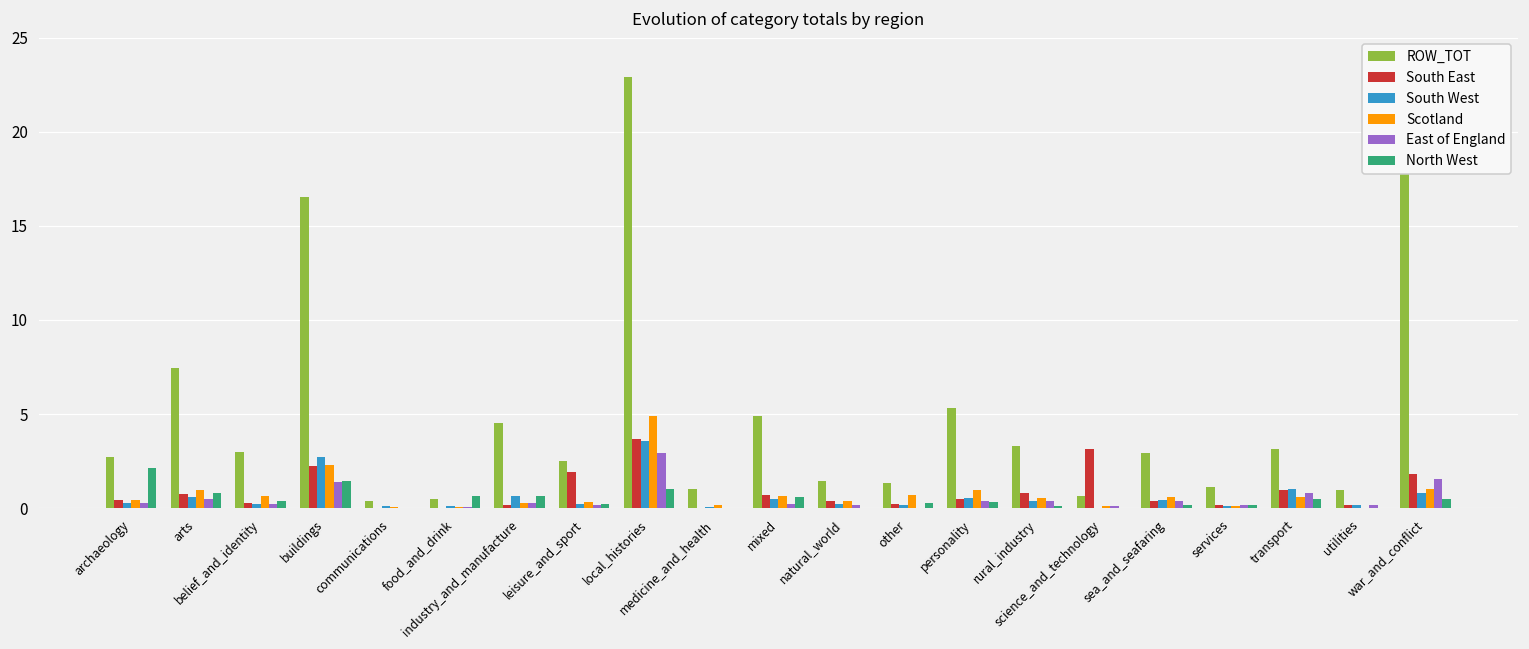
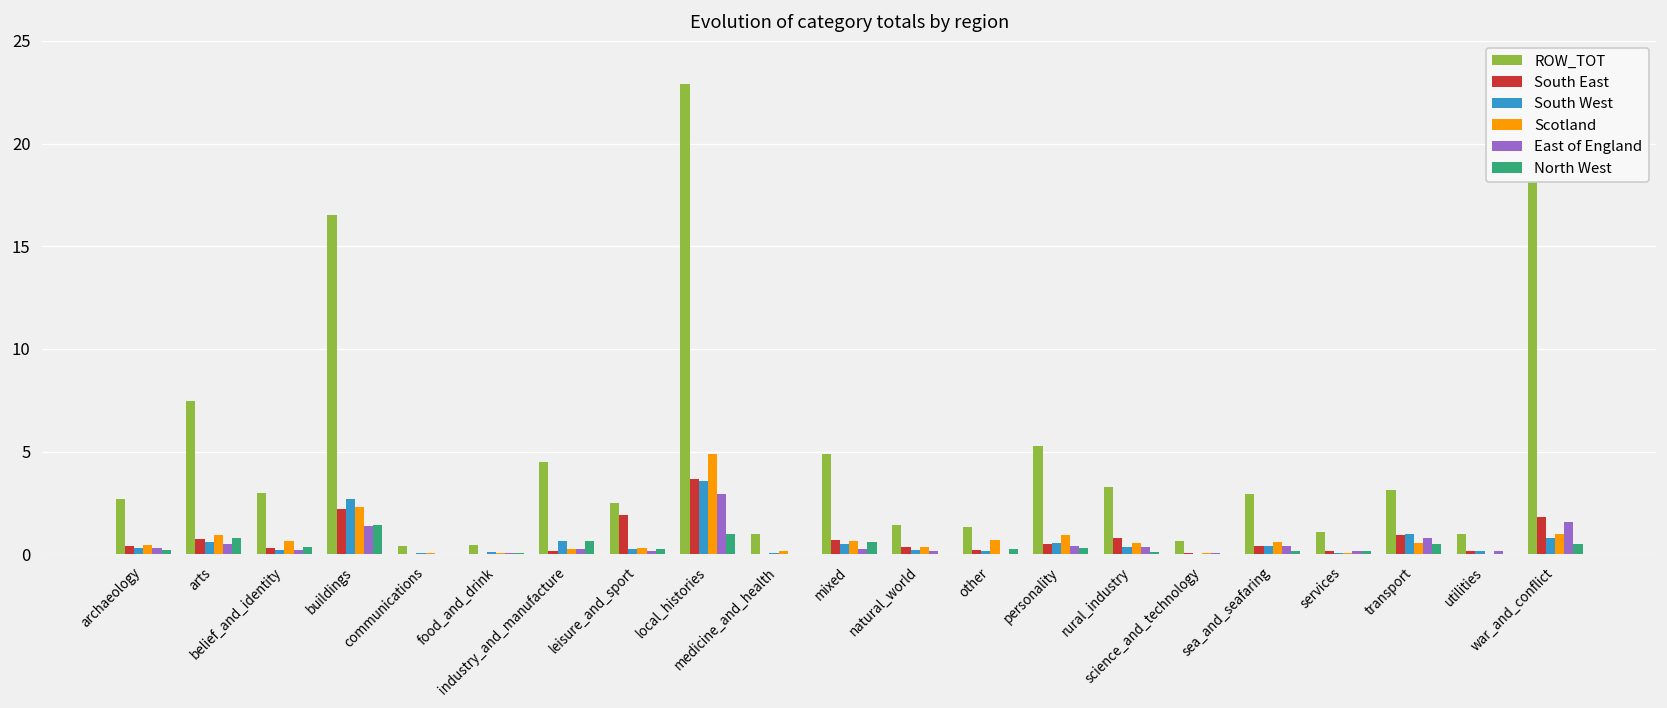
North West, archaeology: 2.1 -> 0.2
North West, food_and_drink: 0.6 -> 0.1
South East, science_and_technology: 3.1 -> 0.1
